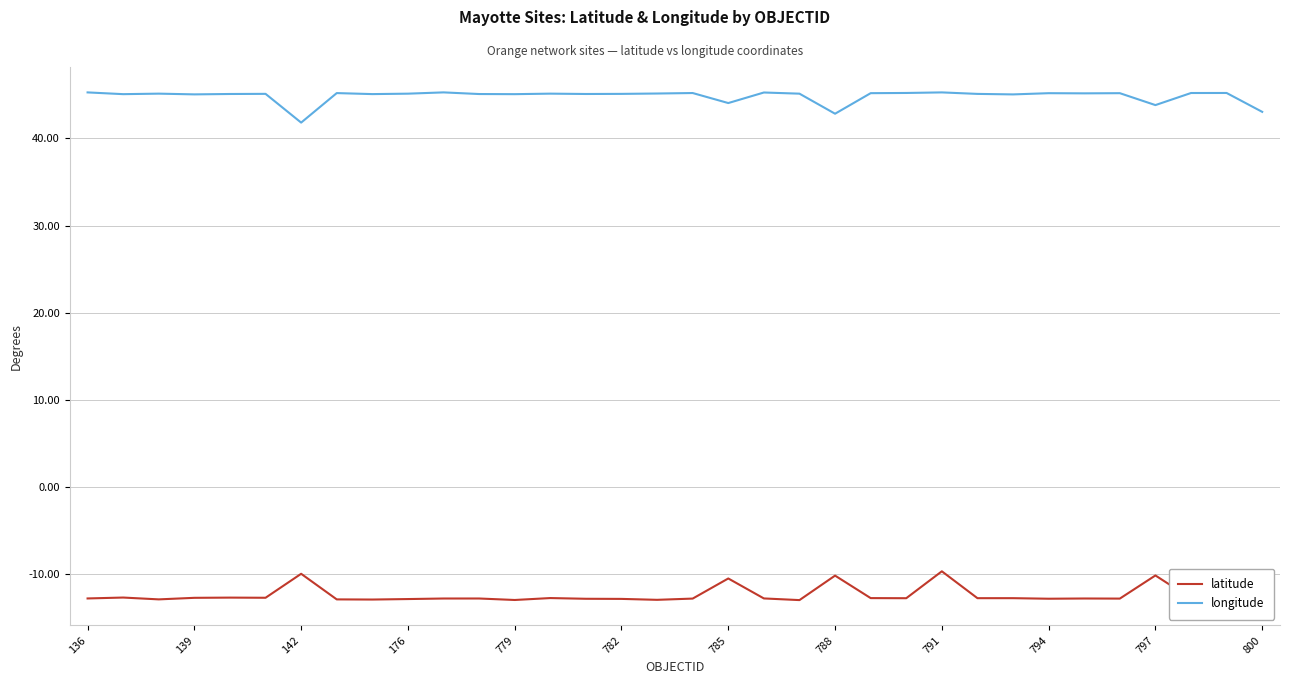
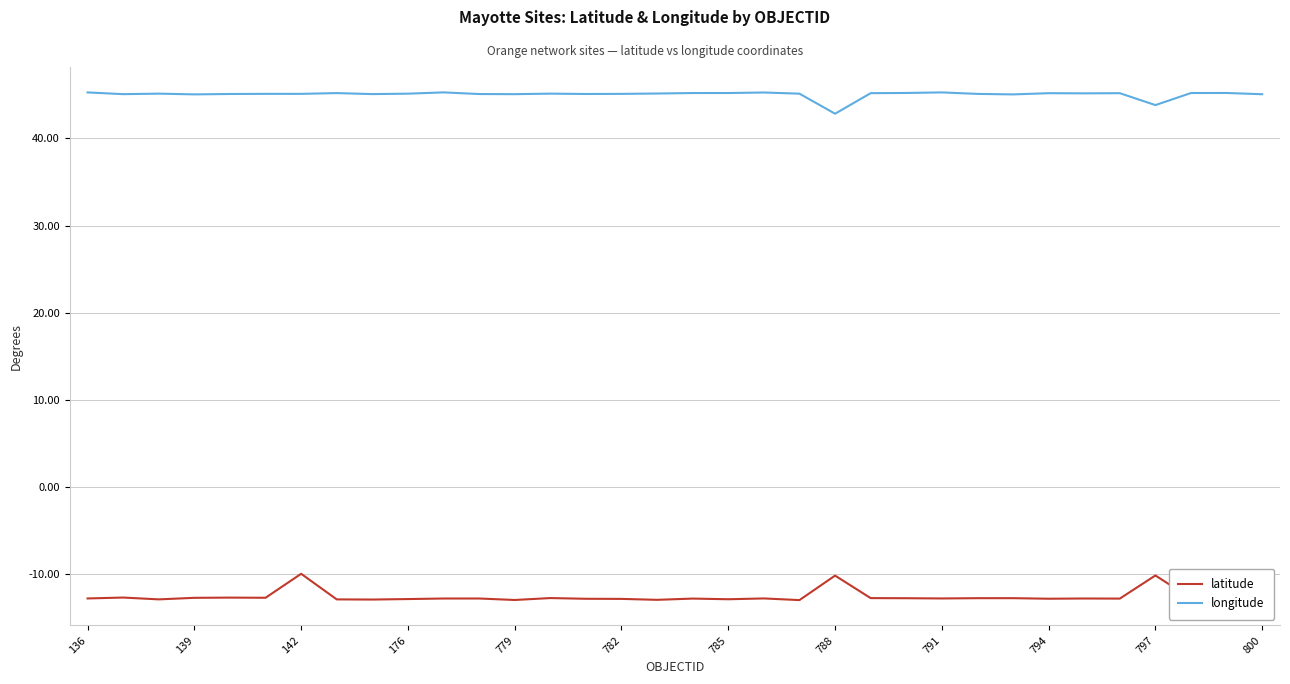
longitude, 142: 42 -> 45
latitude, 785: -10 -> -13
longitude, 785: 44 -> 45
latitude, 791: -10 -> -13
longitude, 800: 43 -> 45
